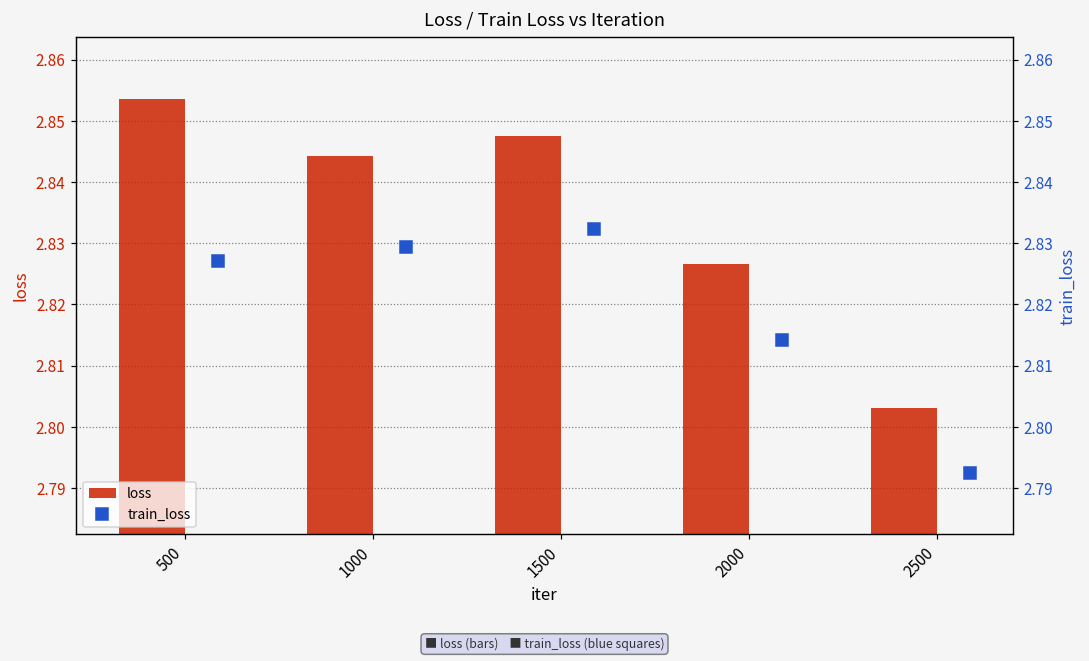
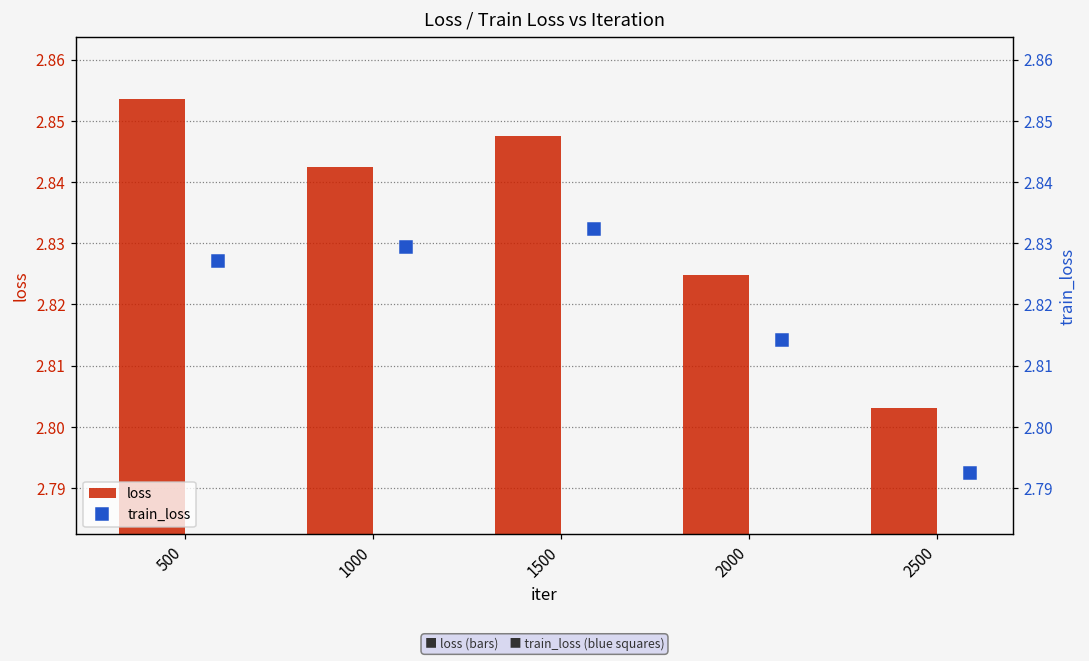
loss, 1000: 2.844 -> 2.842
loss, 2000: 2.827 -> 2.825
